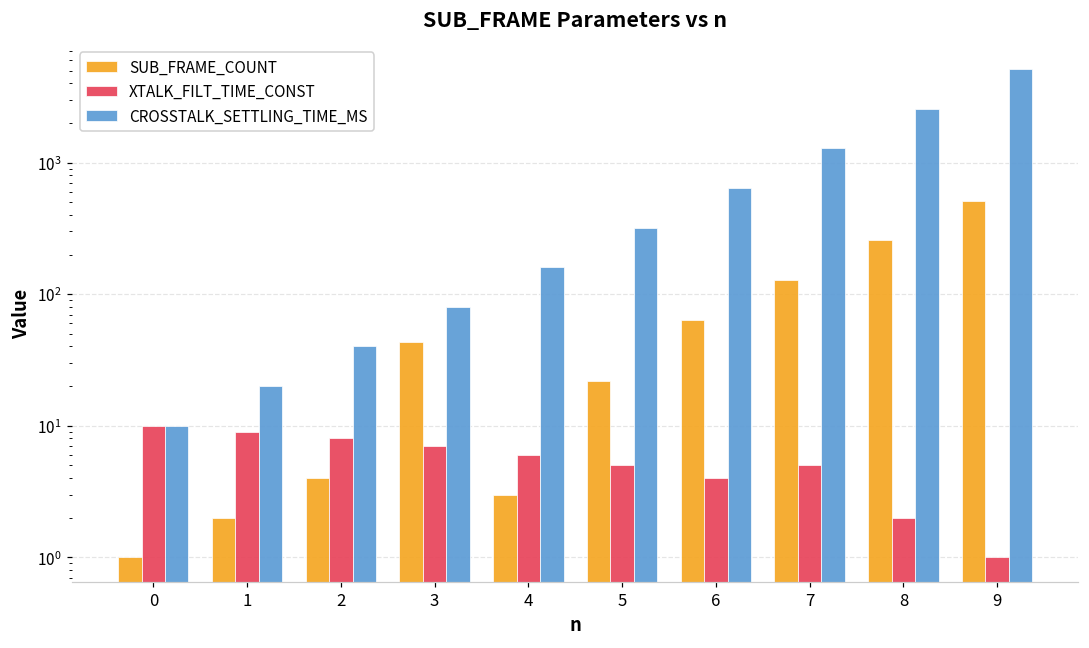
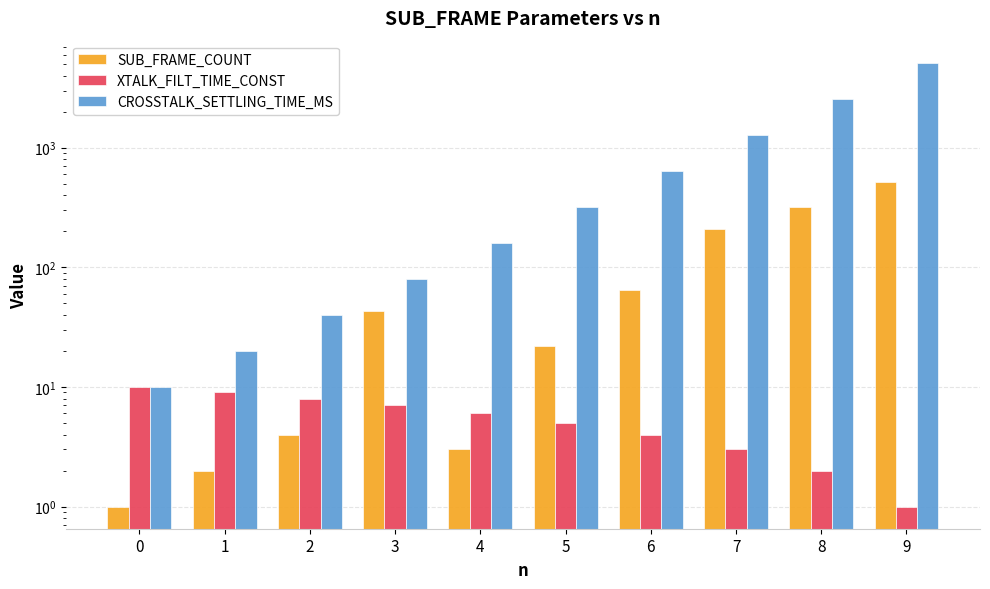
SUB_FRAME_COUNT, 7: 130 -> 210
XTALK_FILT_TIME_CONST, 7: 5 -> 3
SUB_FRAME_COUNT, 8: 260 -> 320
